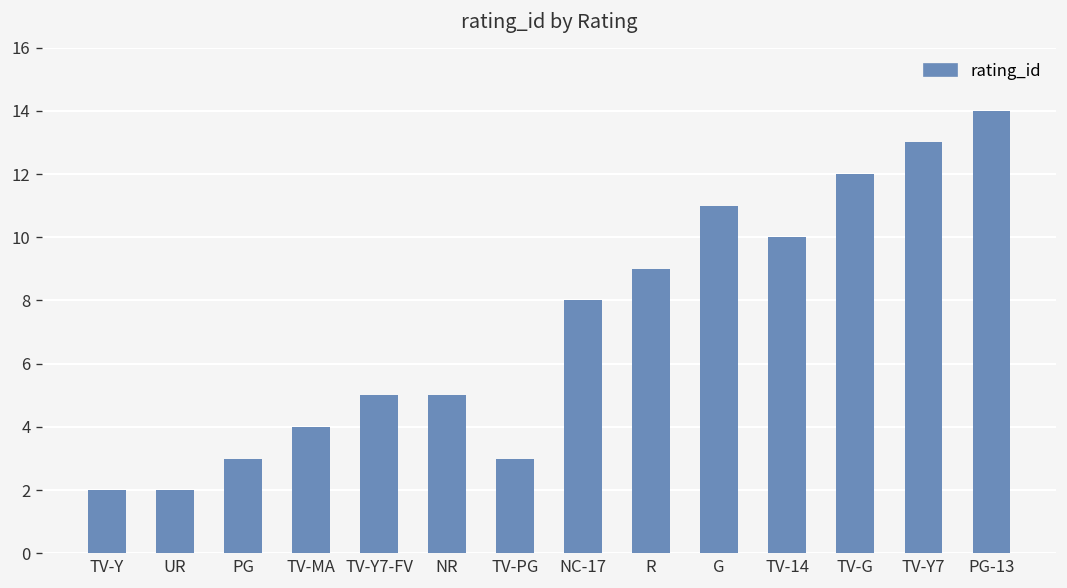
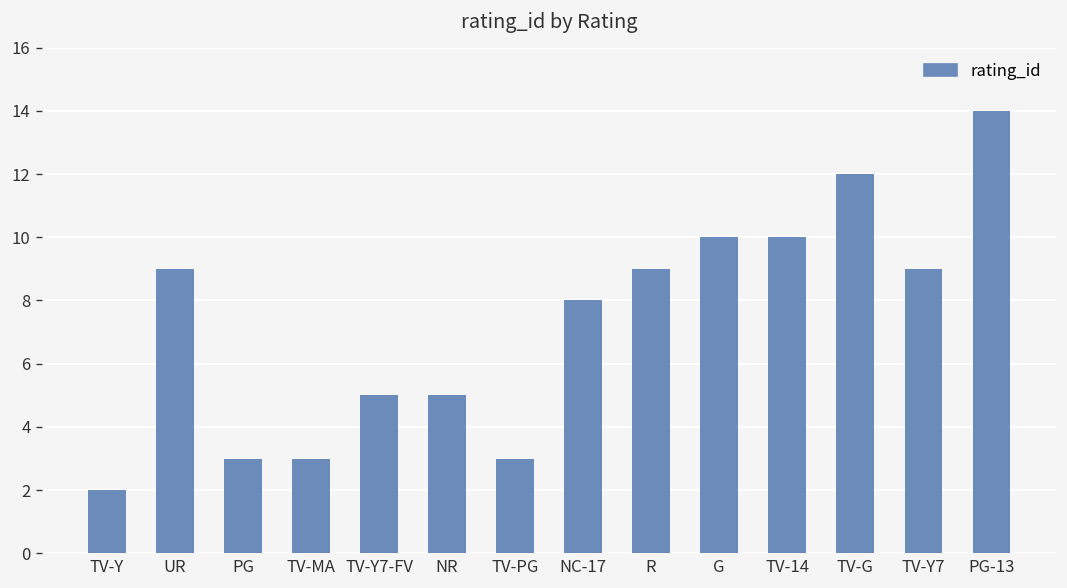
UR: 2 -> 9
TV-MA: 4 -> 3
G: 11 -> 10
TV-Y7: 13 -> 9
